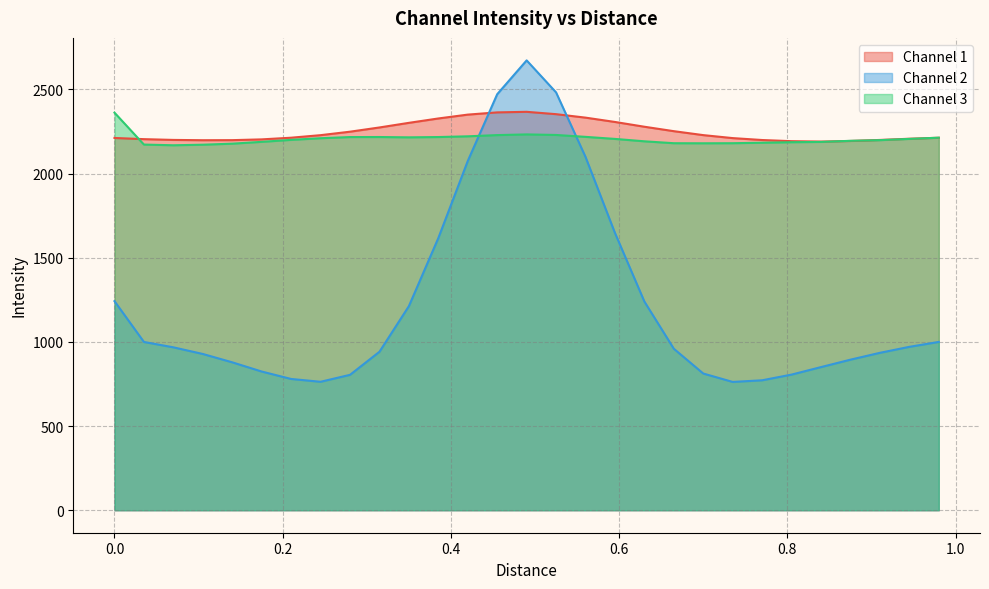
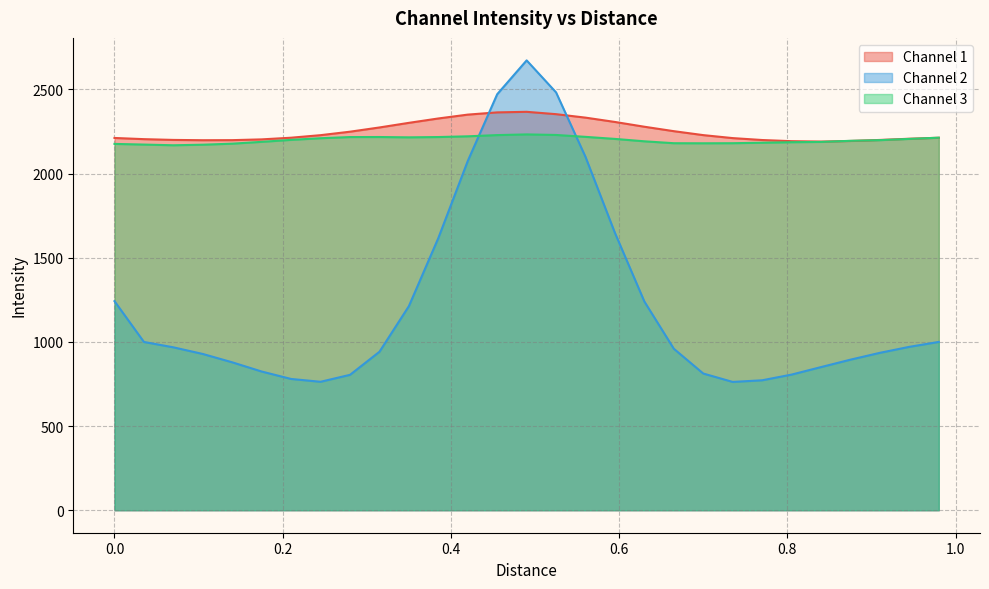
Channel 3, 0.0: 2360 -> 2180
